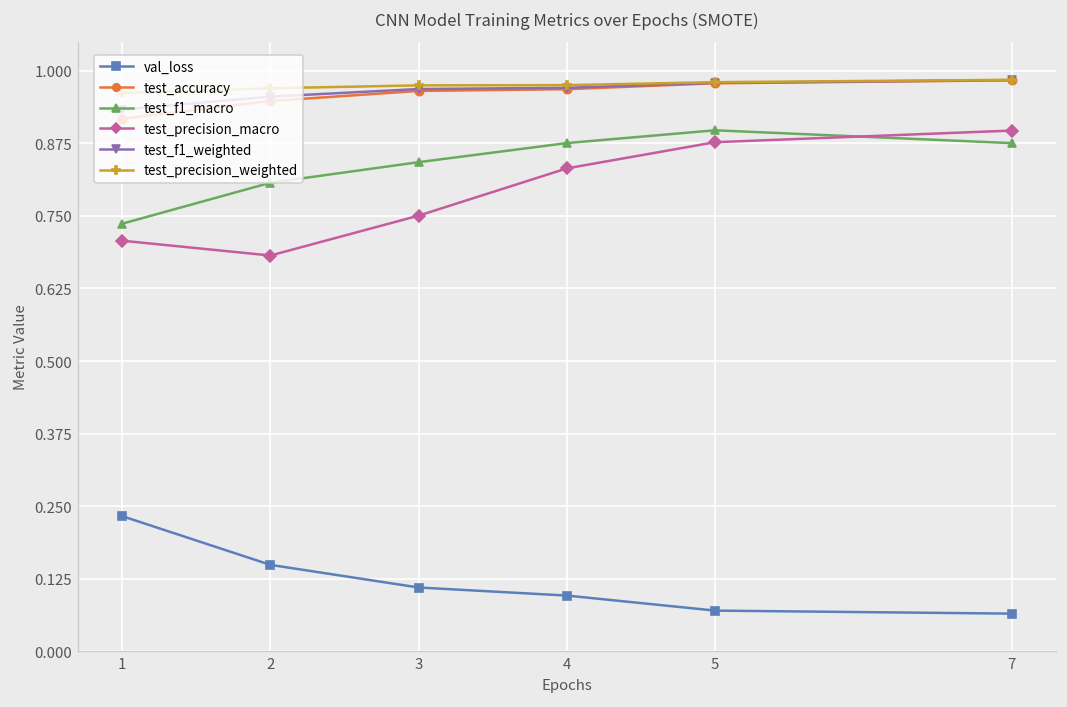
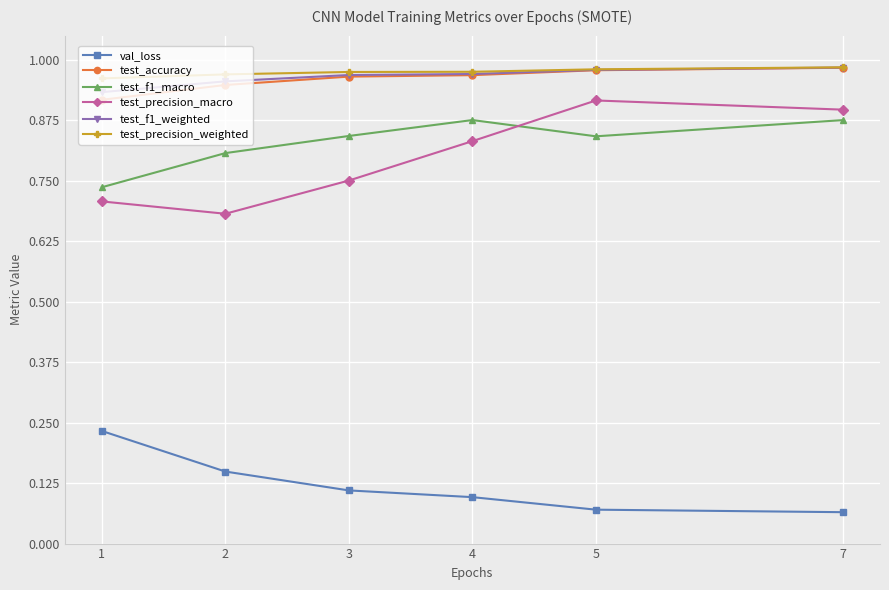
test_f1_macro, 5: 0.90 -> 0.84
test_precision_macro, 5: 0.88 -> 0.92
